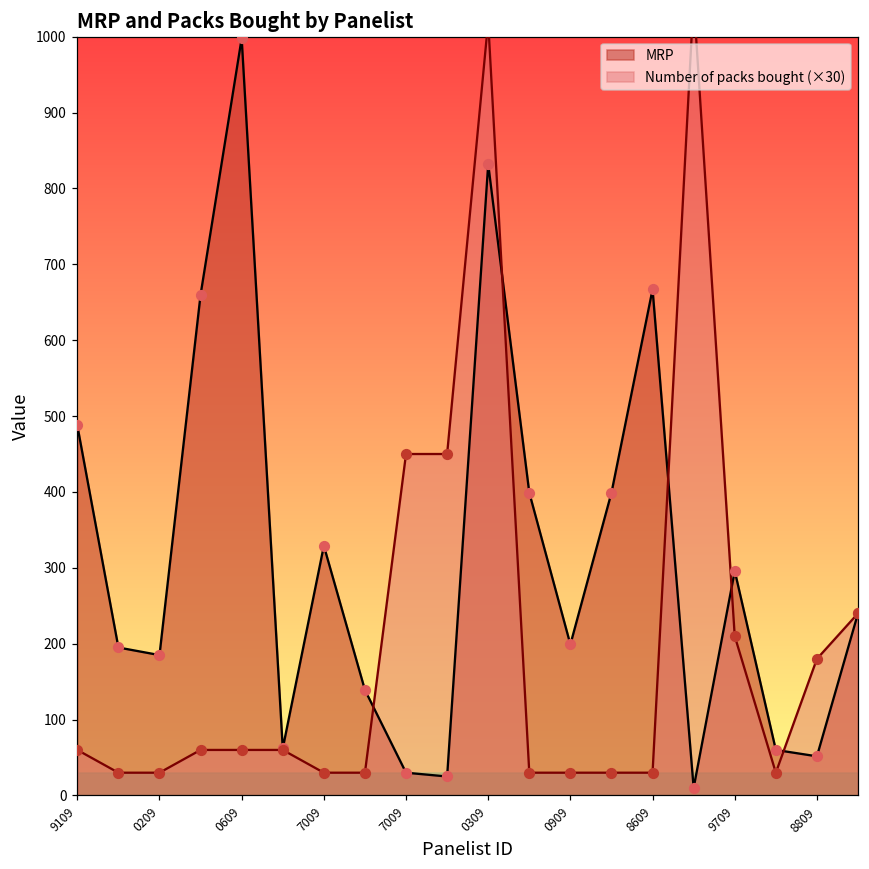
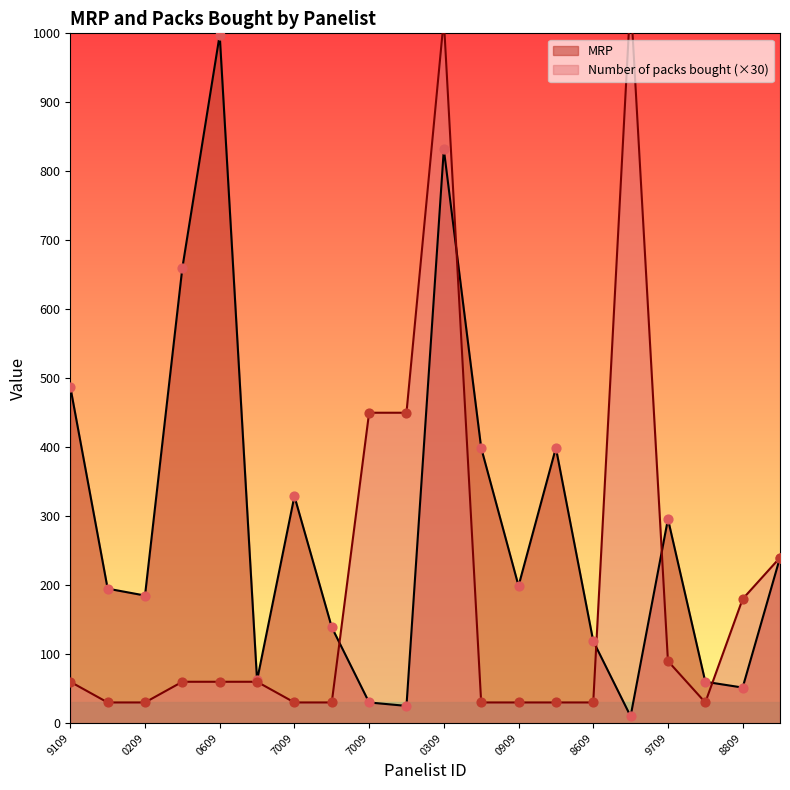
MRP, 8609: 670 -> 120
Number of packs bought (×30), 9709: 210 -> 90
